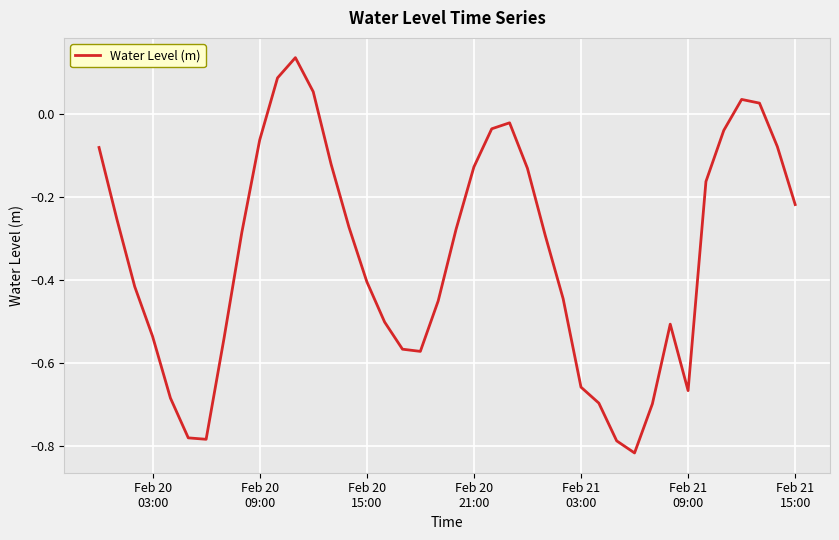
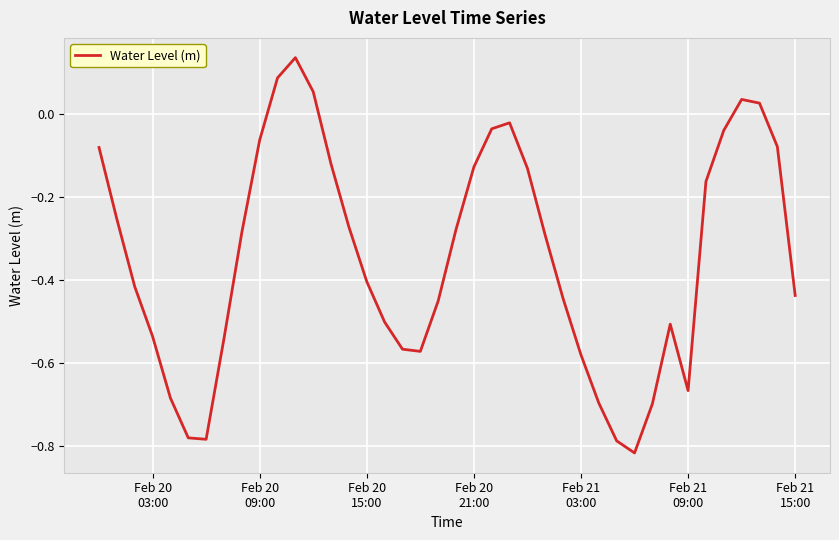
Feb 21 03:00: -0.66 -> -0.58
Feb 21 15:00: -0.22 -> -0.44
